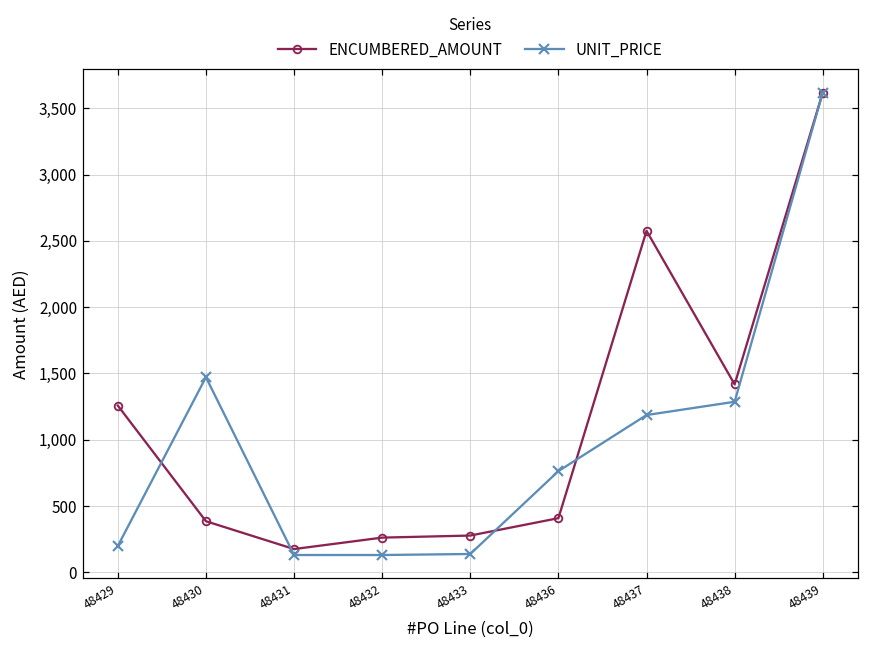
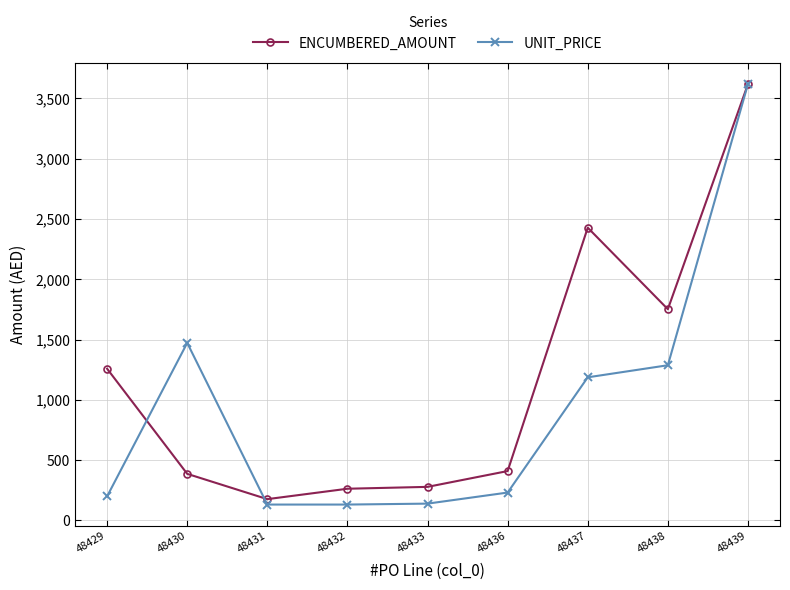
UNIT_PRICE, 48436: 760 -> 230
ENCUMBERED_AMOUNT, 48437: 2,580 -> 2,430
ENCUMBERED_AMOUNT, 48438: 1,420 -> 1,750
